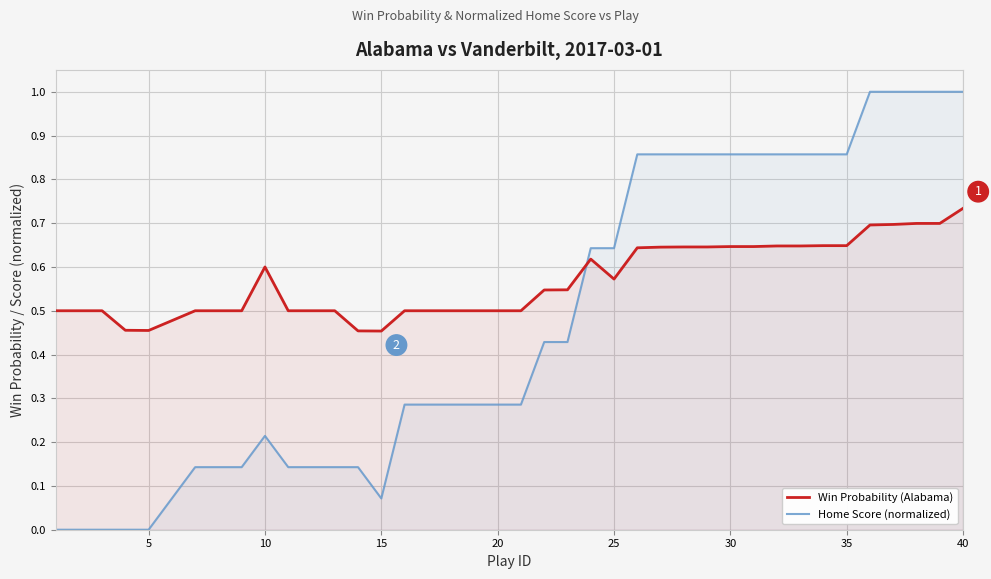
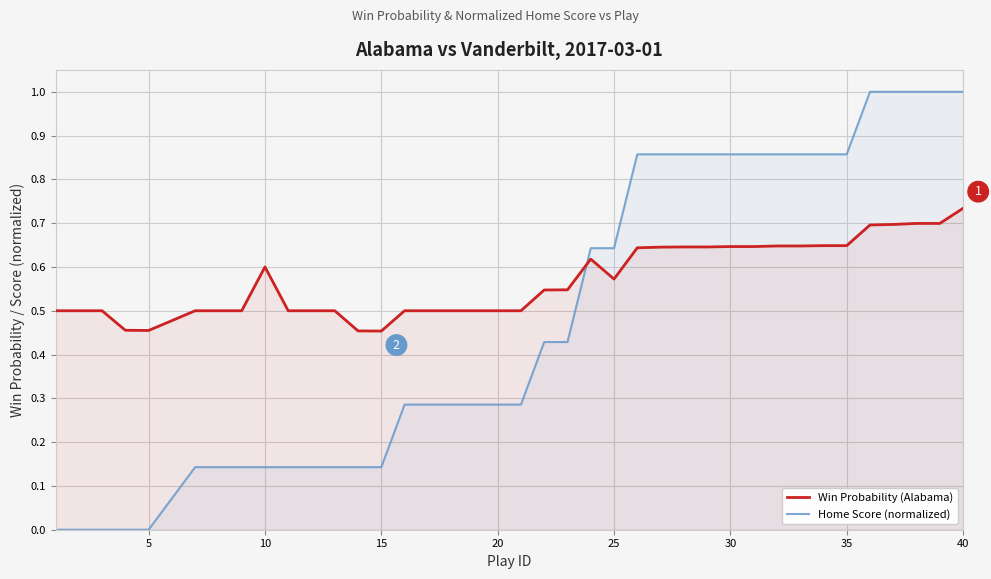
Home Score (normalized), 10: 0.21 -> 0.14
Home Score (normalized), 15: 0.07 -> 0.14
